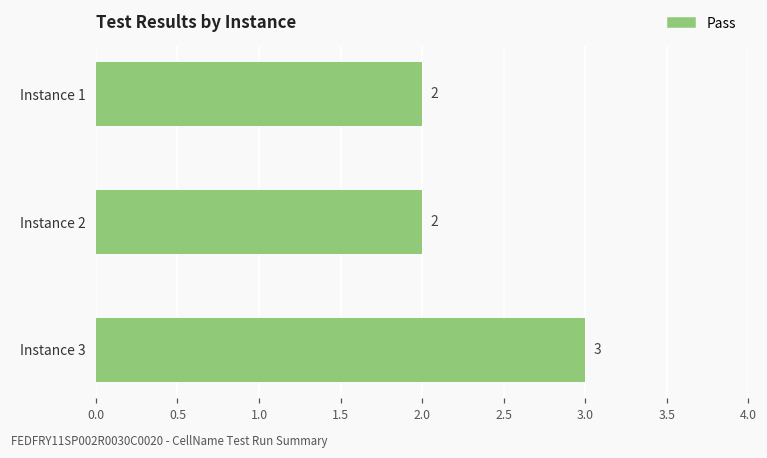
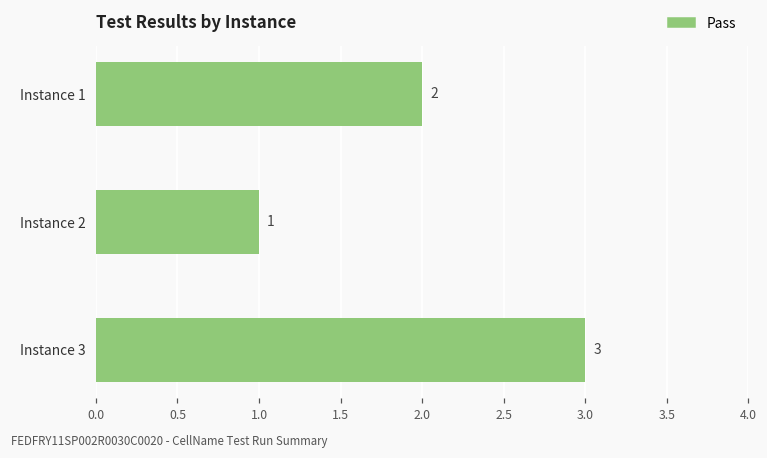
Instance 2: 2 -> 1
